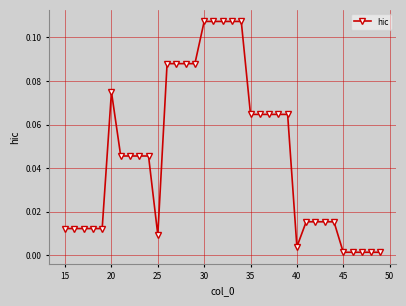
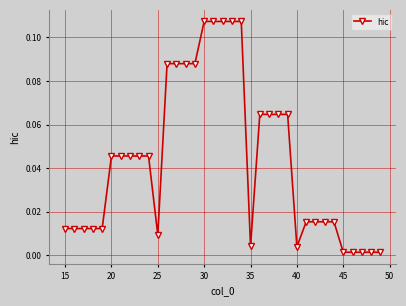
20: 0.075 -> 0.046
35: 0.065 -> 0.004
